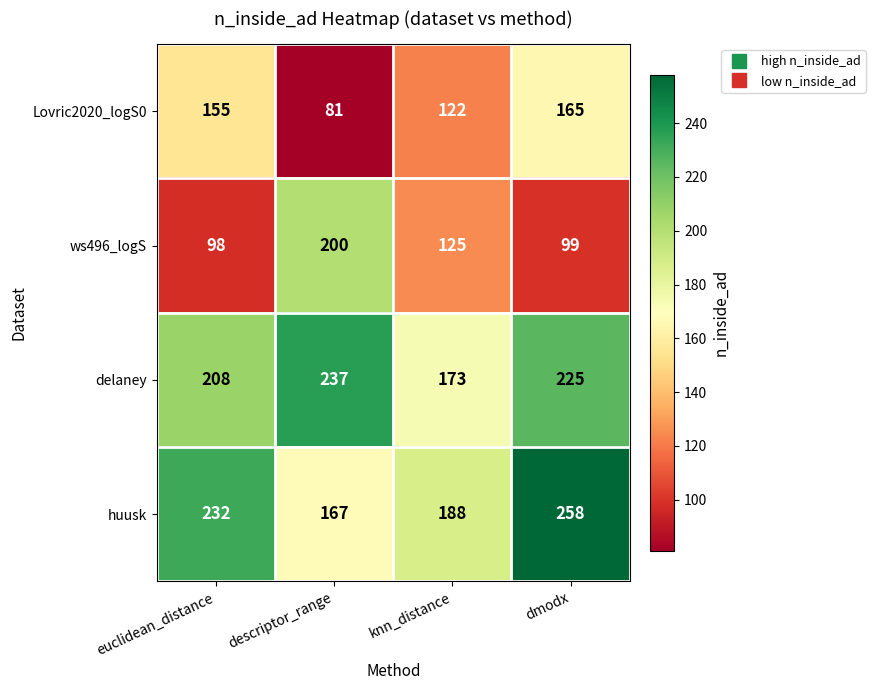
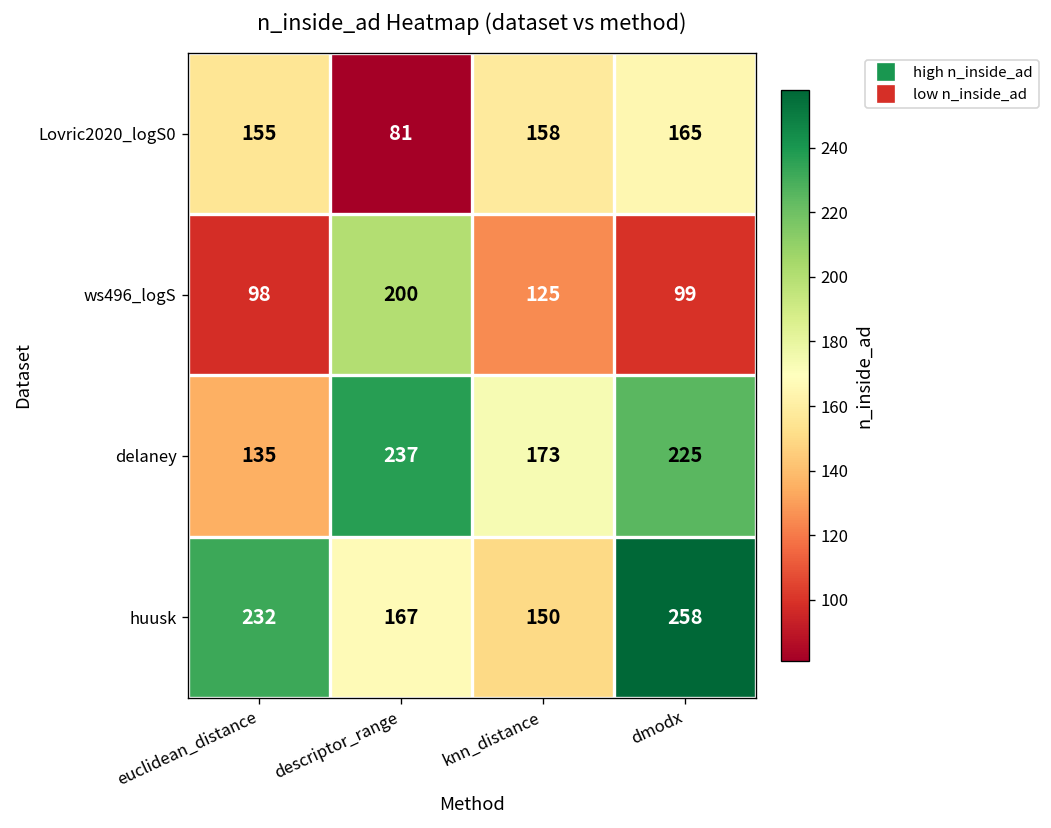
Lovric2020_logS0, knn_distance: 122 -> 158
delaney, euclidean_distance: 208 -> 135
huusk, knn_distance: 188 -> 150
